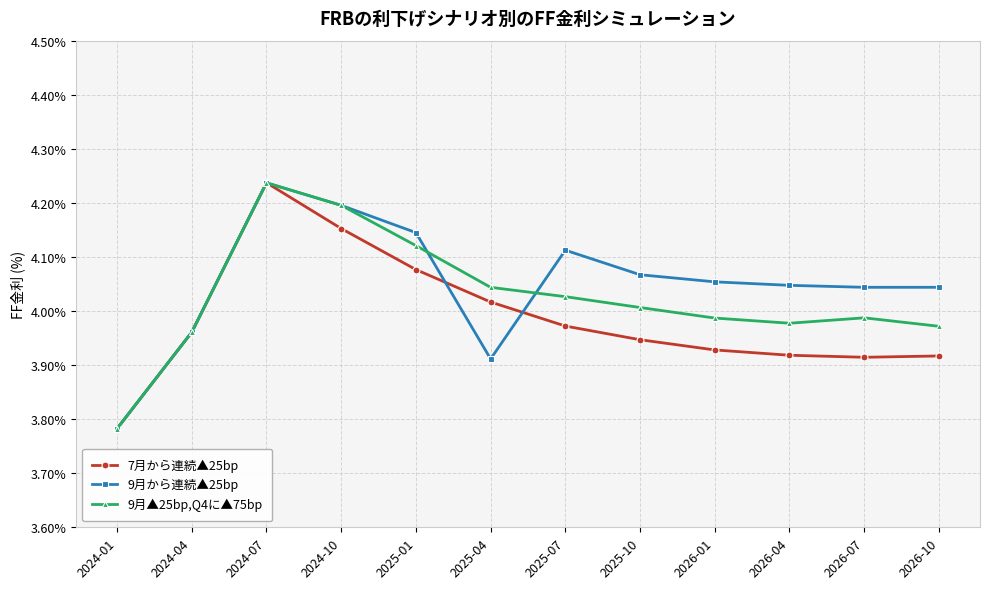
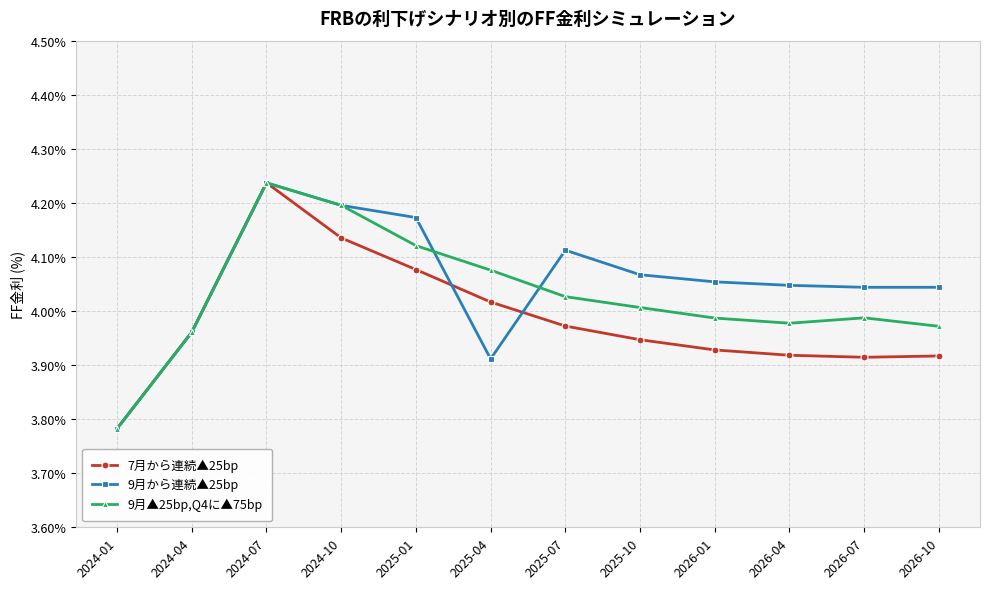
7月から連続▲25bp, 2024-10: 4.15% -> 4.14%
9月から連続▲25bp, 2025-01: 4.15% -> 4.17%
9月▲25bp,Q4に▲75bp, 2025-04: 4.04% -> 4.08%
